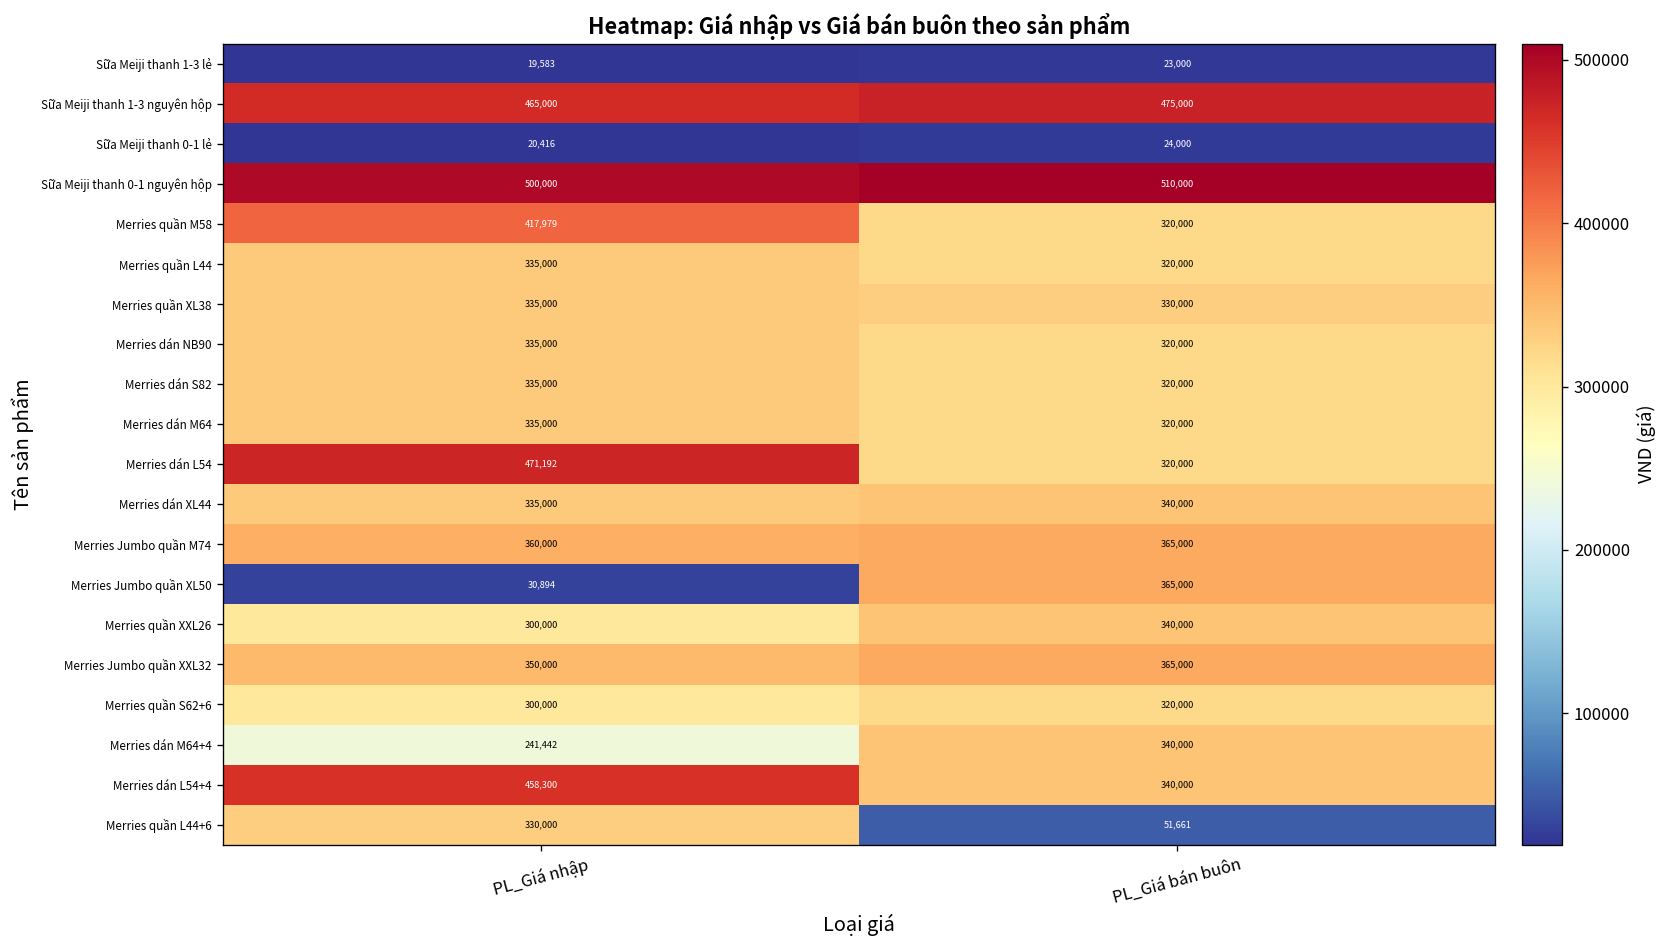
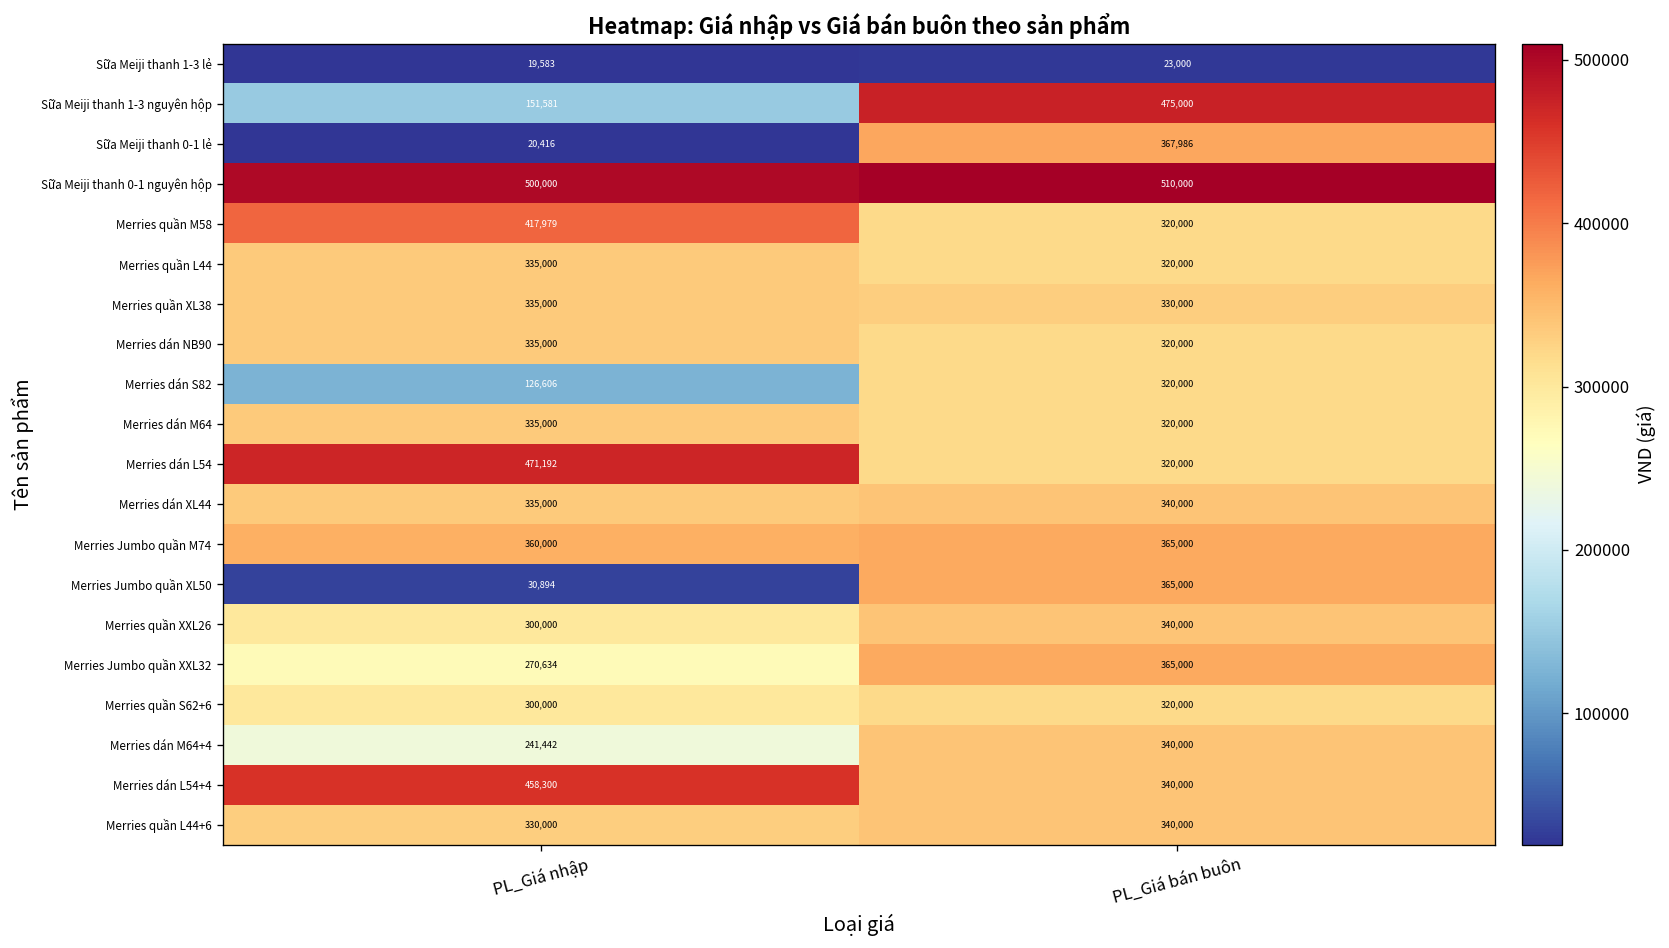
Sữa Meiji thanh 1-3 nguyên hộp, PL_Giá nhập: 465,000 -> 151,581
Sữa Meiji thanh 0-1 lẻ, PL_Giá bán buôn: 24,000 -> 367,986
Merries dán S82, PL_Giá nhập: 335,000 -> 126,606
Merries Jumbo quần XXL32, PL_Giá nhập: 350,000 -> 270,634
Merries quần L44+6, PL_Giá bán buôn: 51,661 -> 340,000
